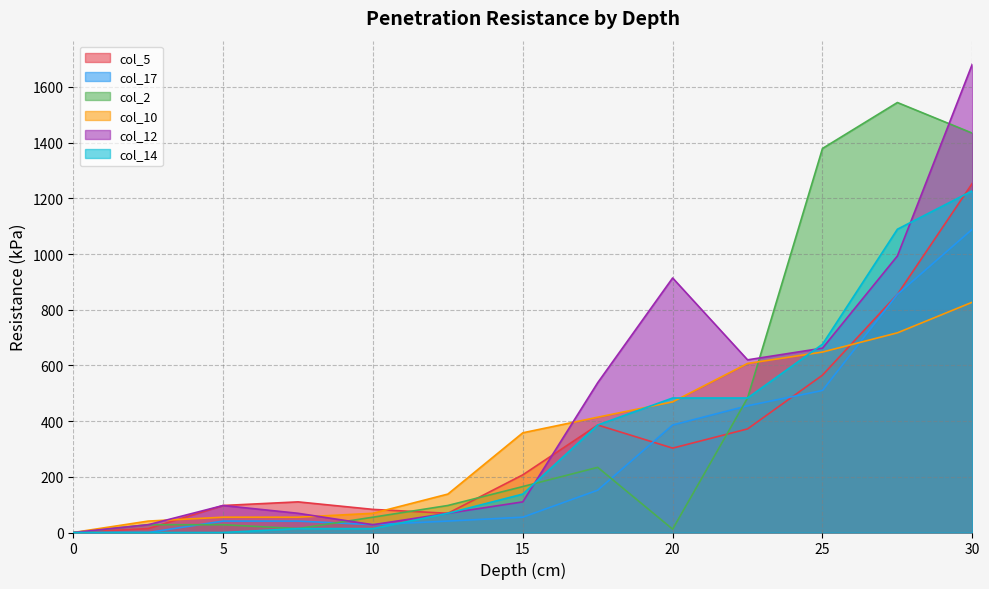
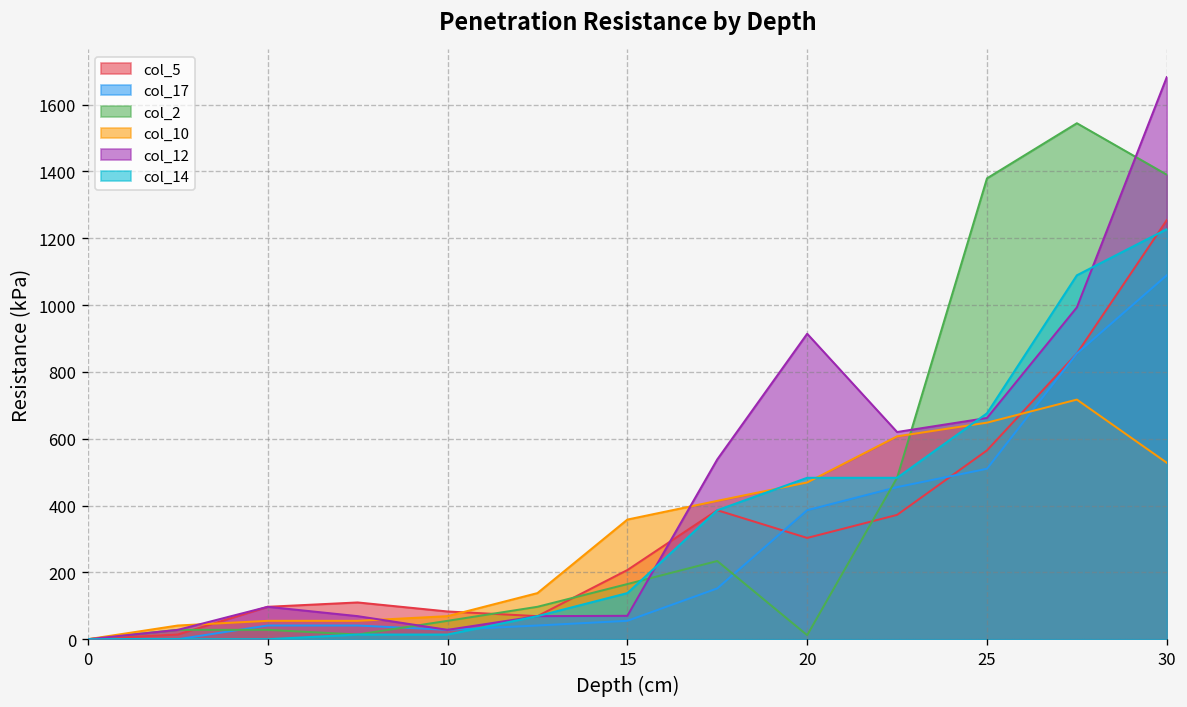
col_12, 15: 110 -> 70
col_2, 30: 1430 -> 1390
col_10, 30: 830 -> 530
